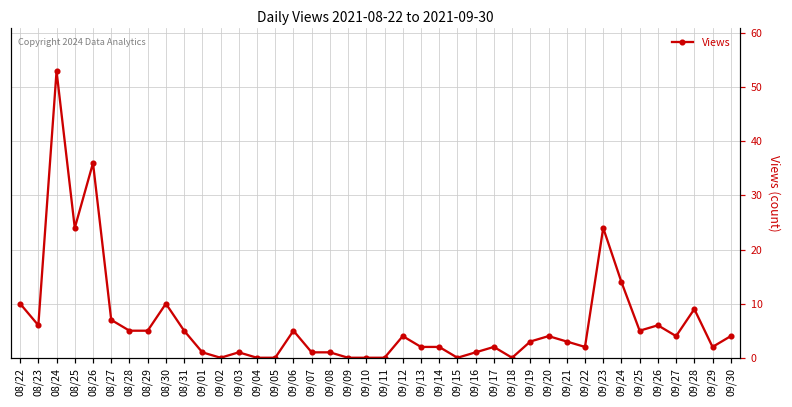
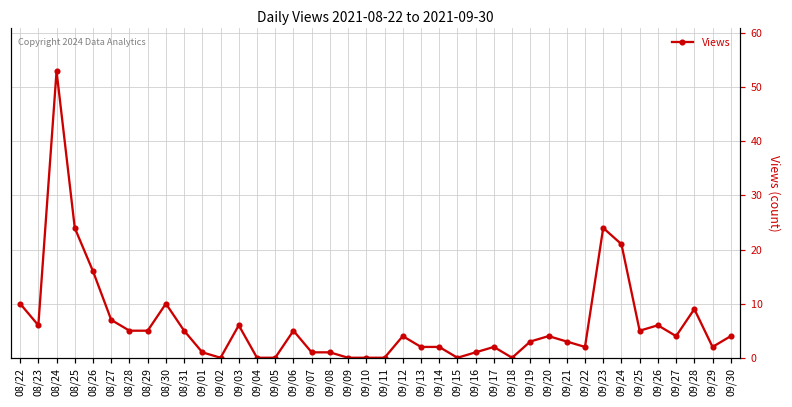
08/26: 36 -> 16
09/03: 1 -> 6
09/24: 14 -> 21
